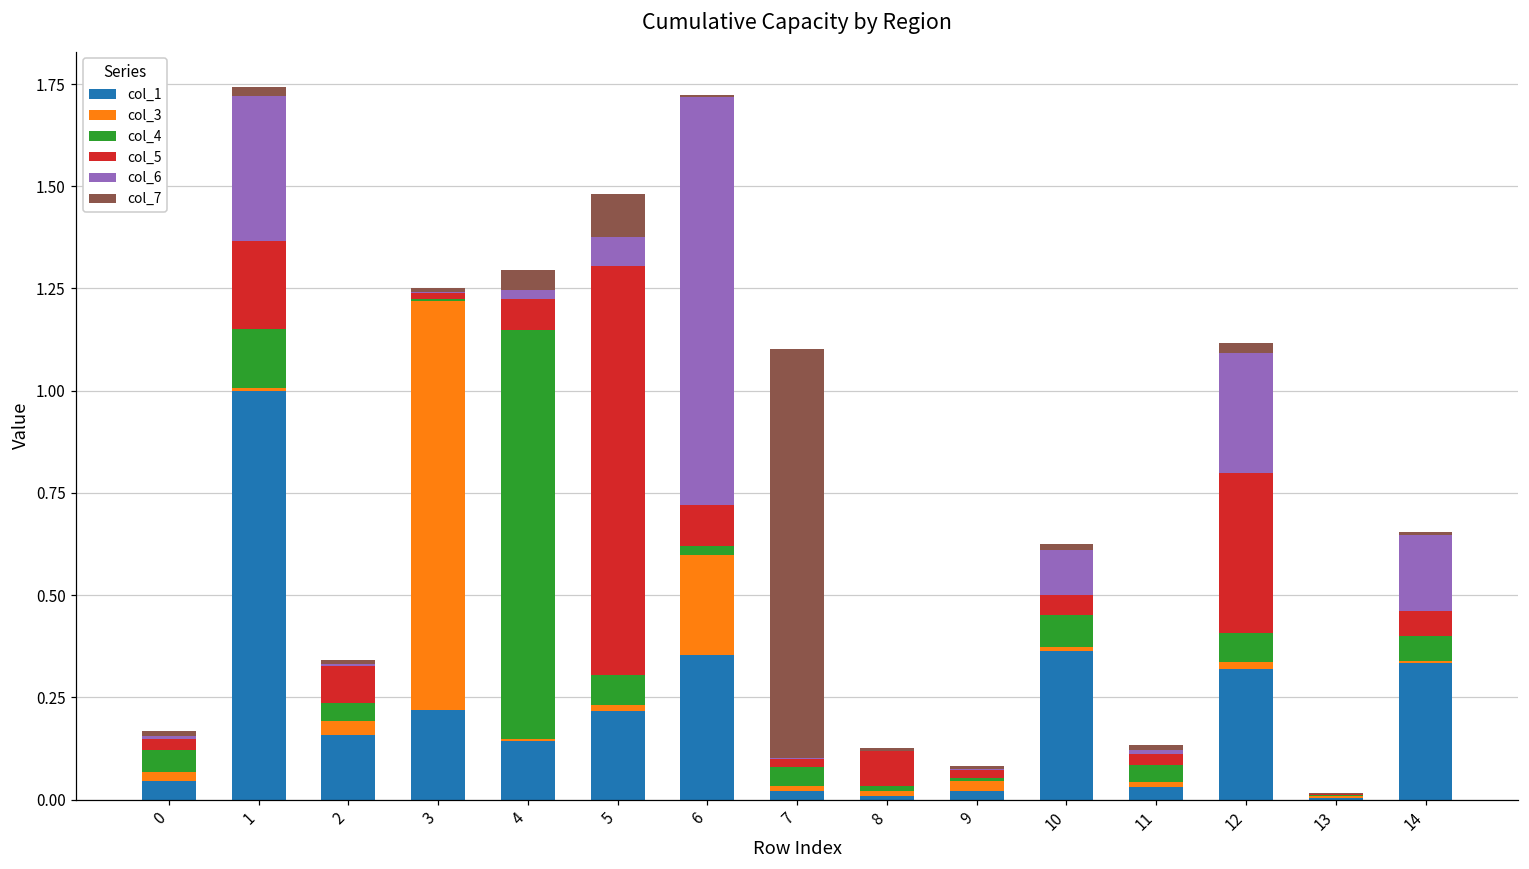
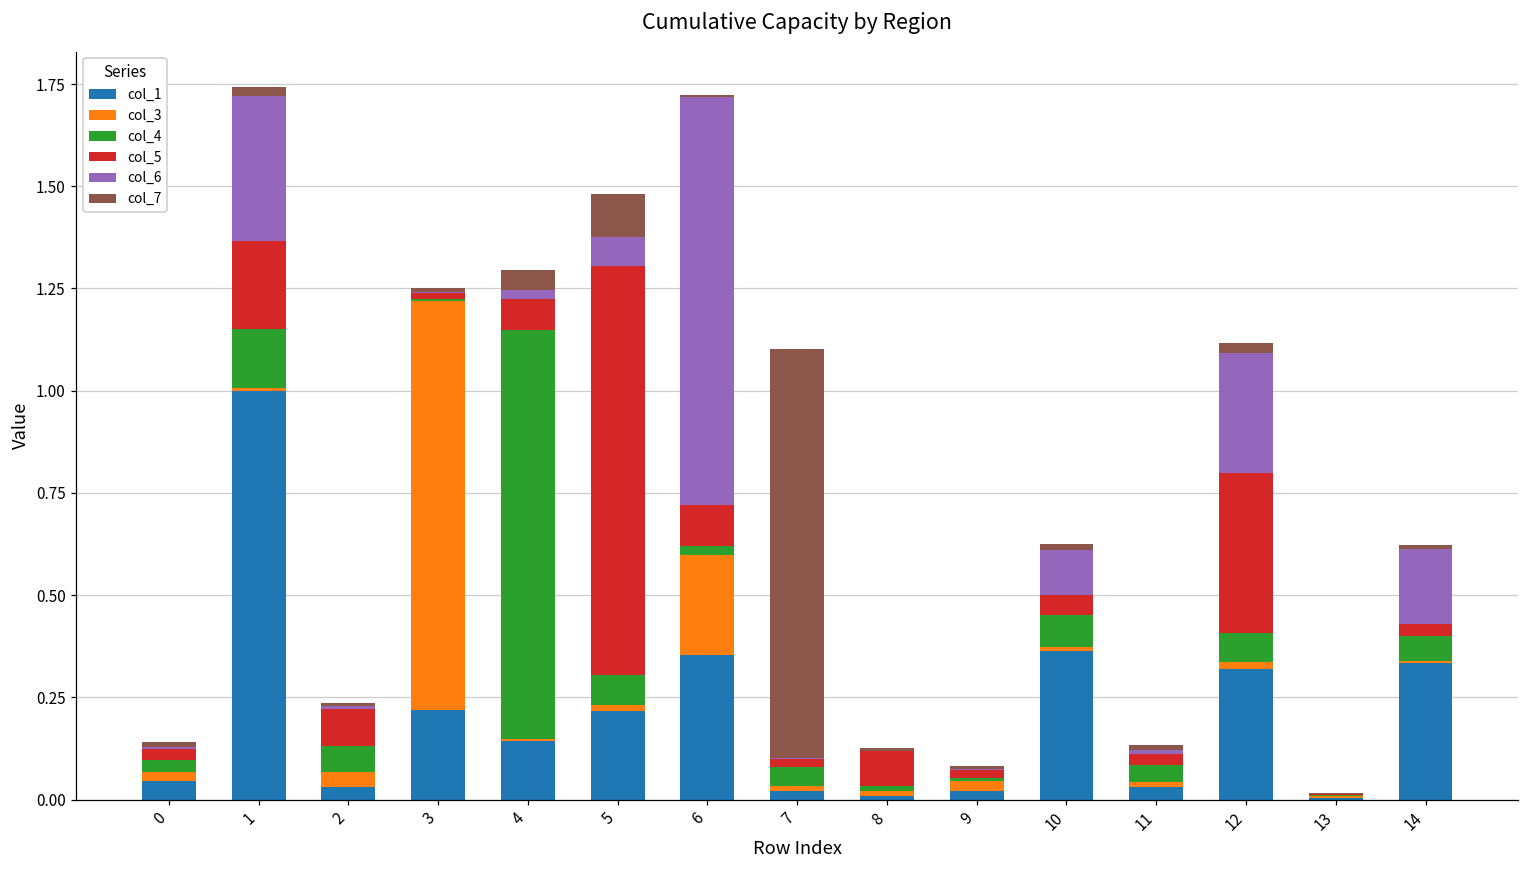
col_4, 0: 0.06 -> 0.03
col_1, 2: 0.16 -> 0.03
col_4, 2: 0.04 -> 0.06
col_5, 14: 0.06 -> 0.03
